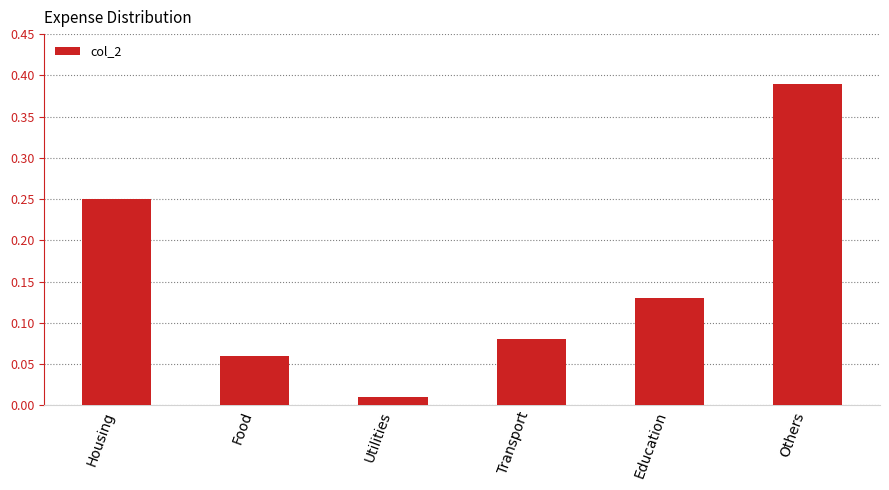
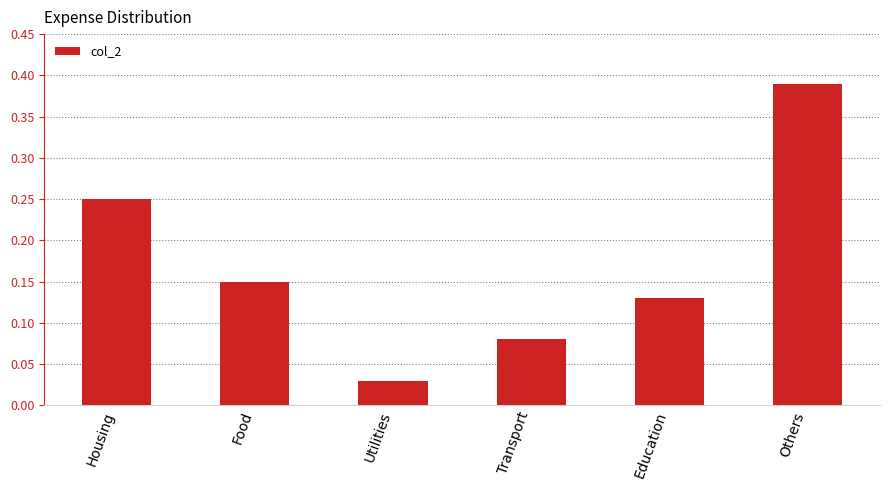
Food: 0.06 -> 0.15
Utilities: 0.01 -> 0.03
